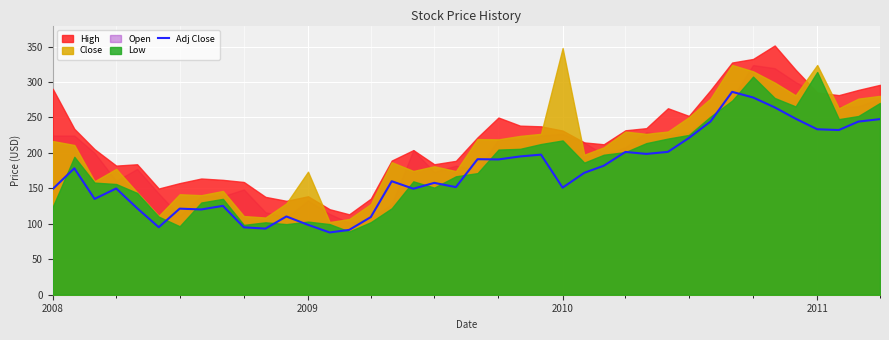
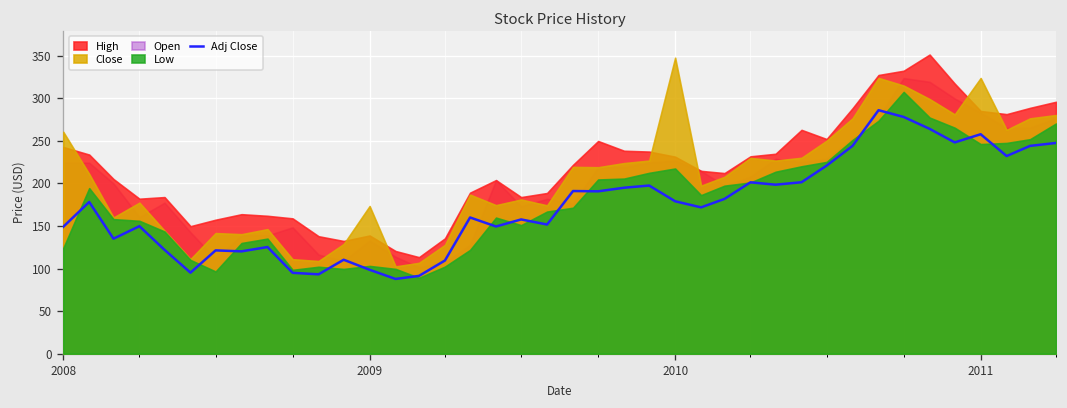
High, 2008: 290 -> 240
Close, 2008: 220 -> 260
Adj Close, 2010: 150 -> 180
Adj Close, 2011: 230 -> 260
Low, 2011: 310 -> 250
